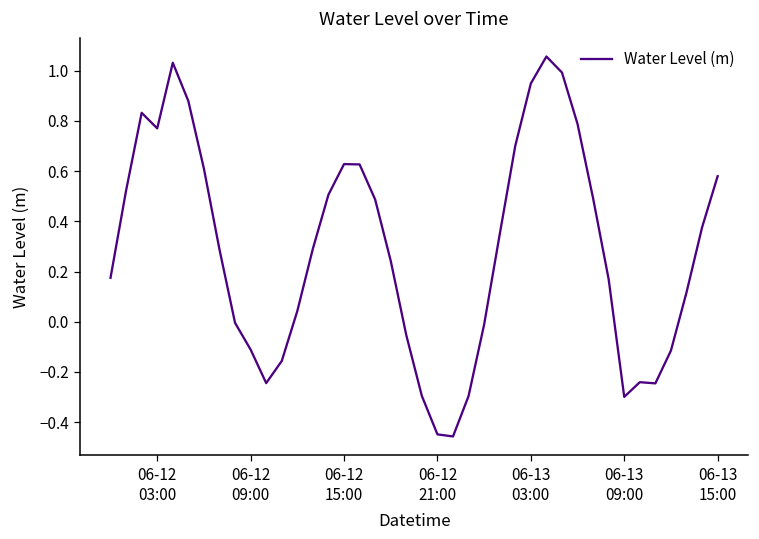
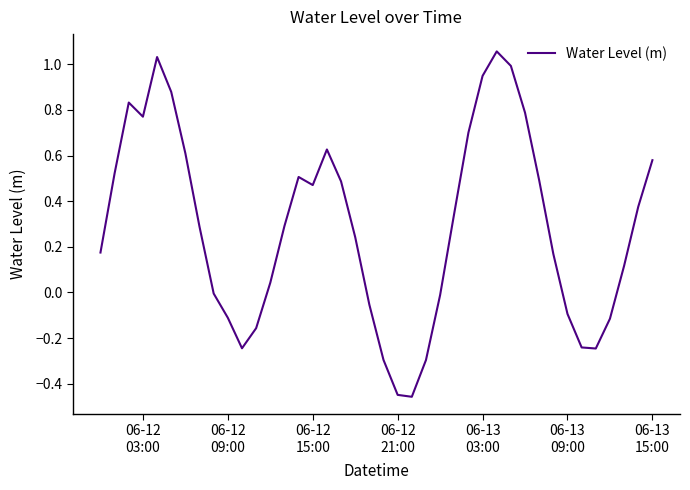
06-12 15:00: 0.63 -> 0.47
06-13 09:00: -0.30 -> -0.09
